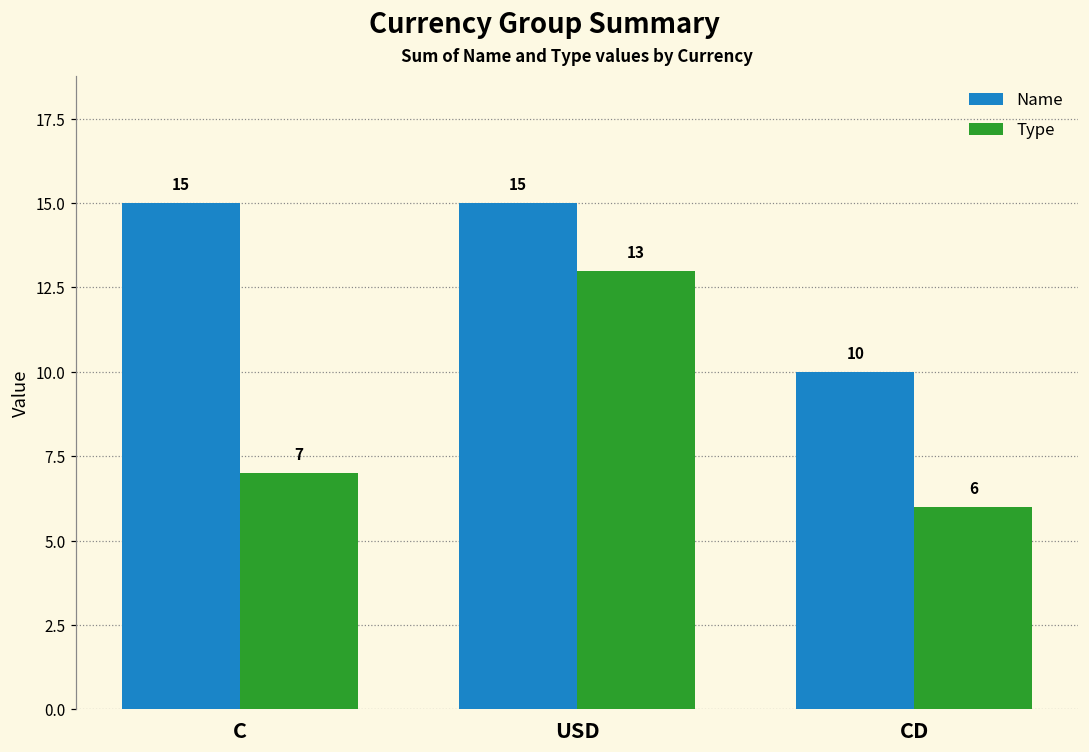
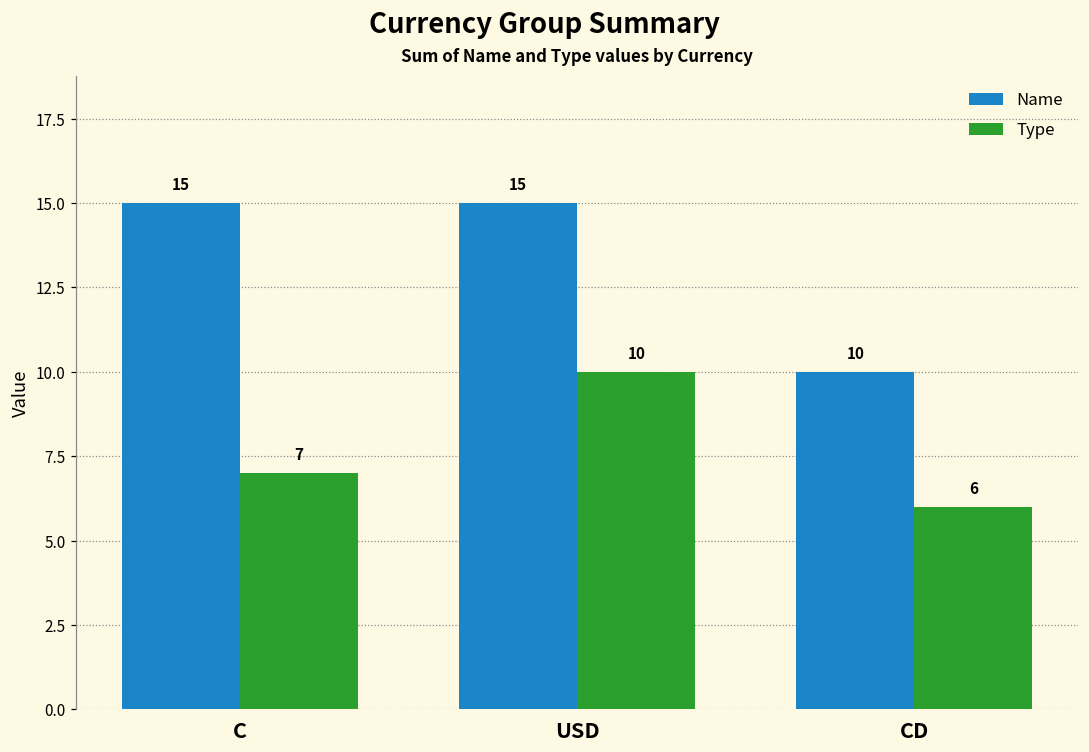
Type, USD: 13 -> 10
